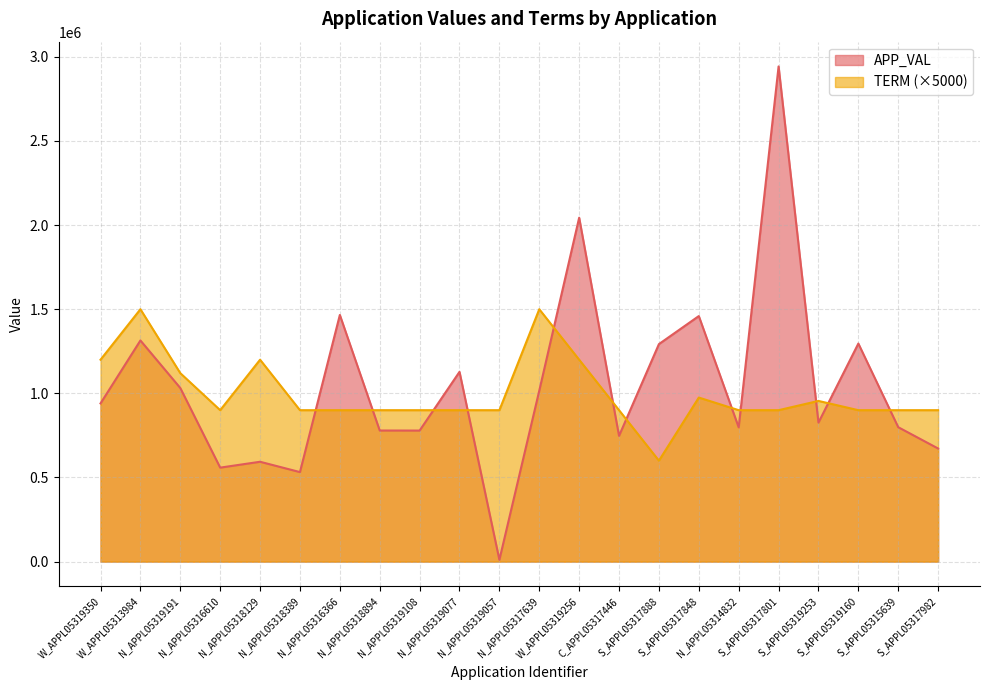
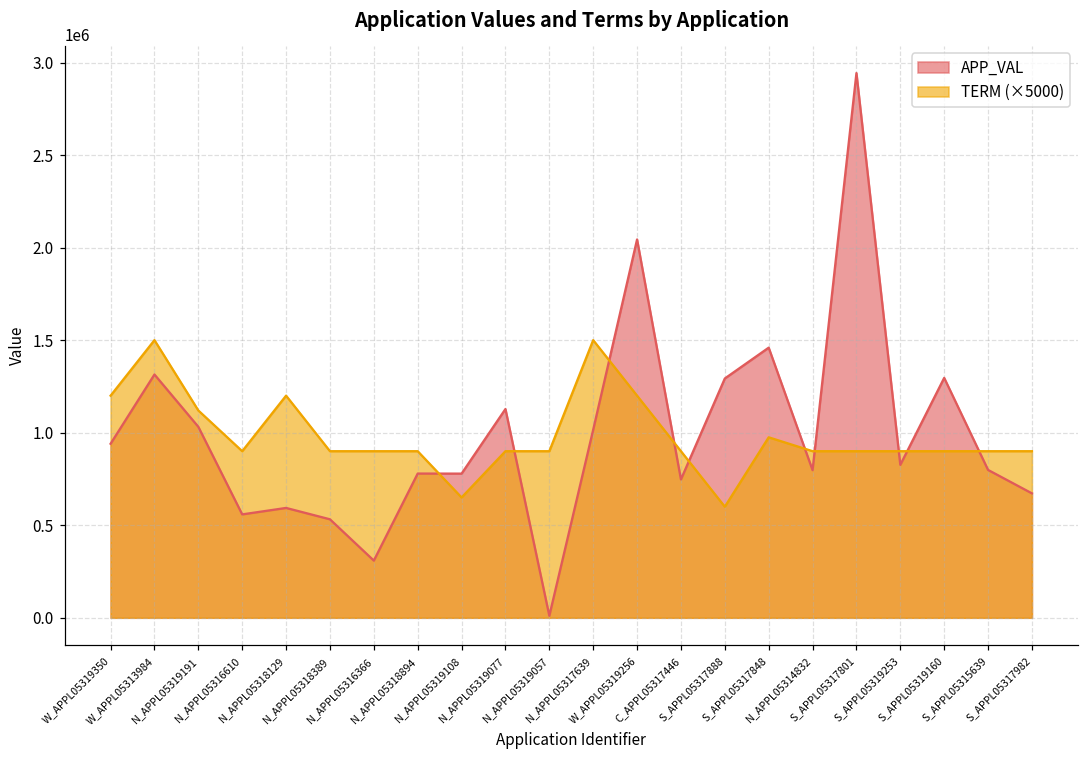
APP_VAL, N_APPL05316366: 1470000 -> 310000
TERM (×5000), N_APPL05319108: 900000 -> 650000
TERM (×5000), S_APPL05319253: 960000 -> 900000
